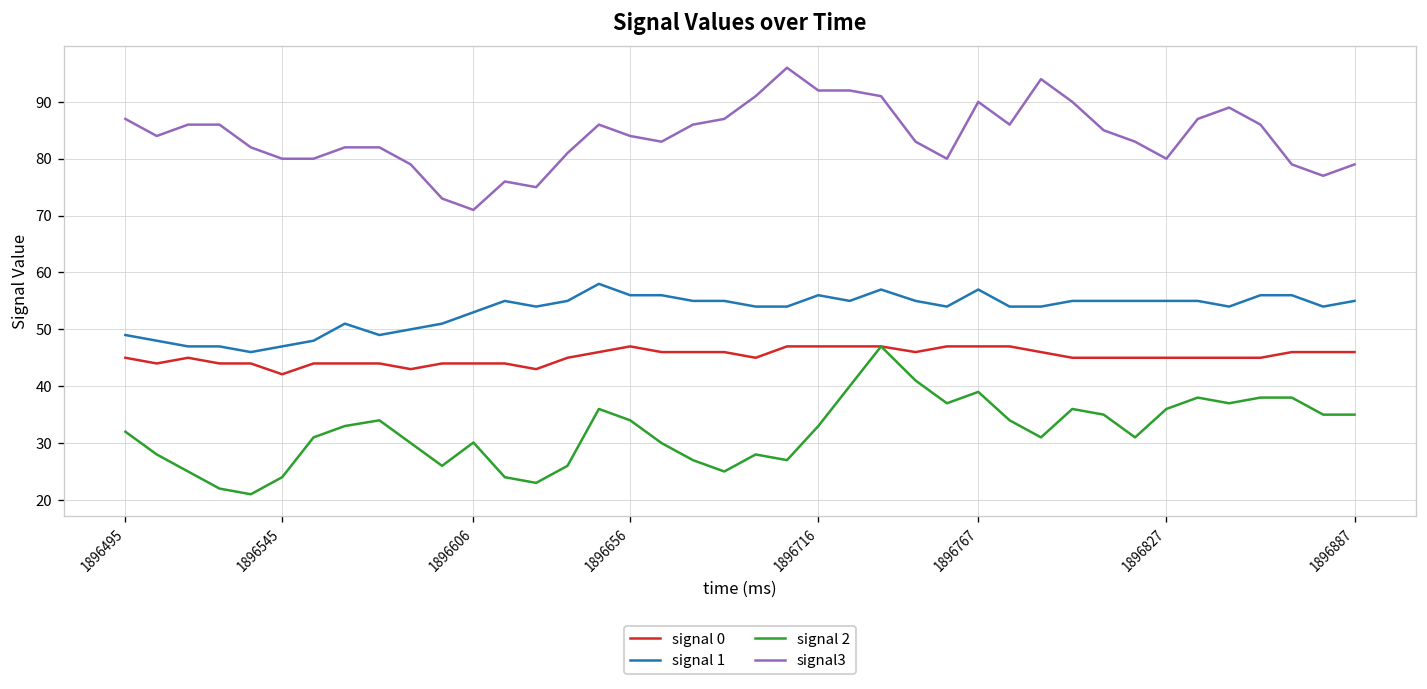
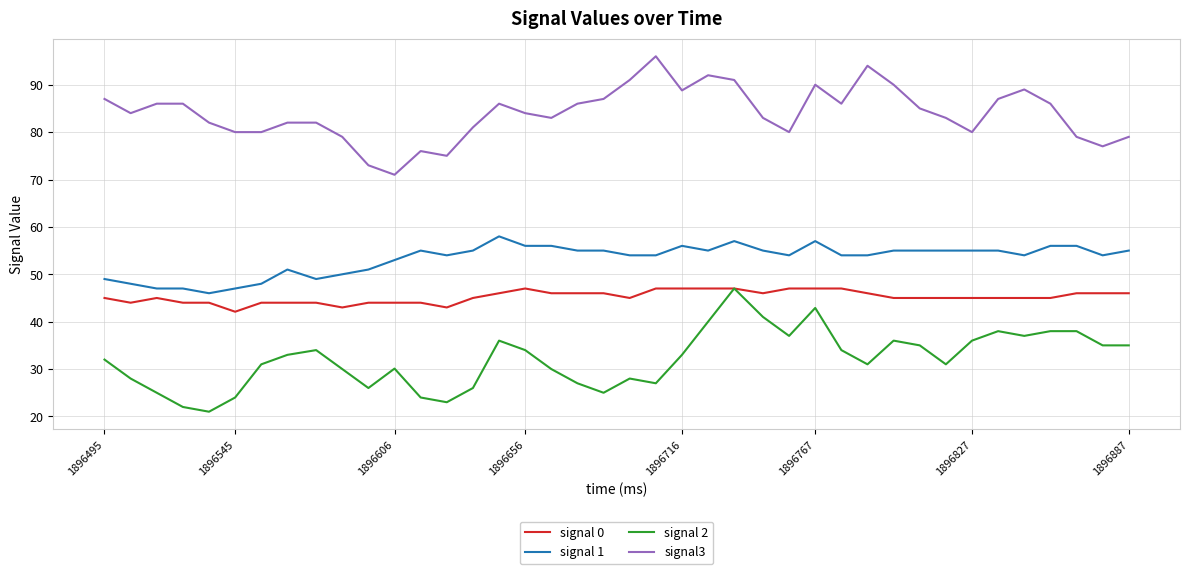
signal3, 1896716: 92 -> 89
signal 2, 1896767: 39 -> 43
